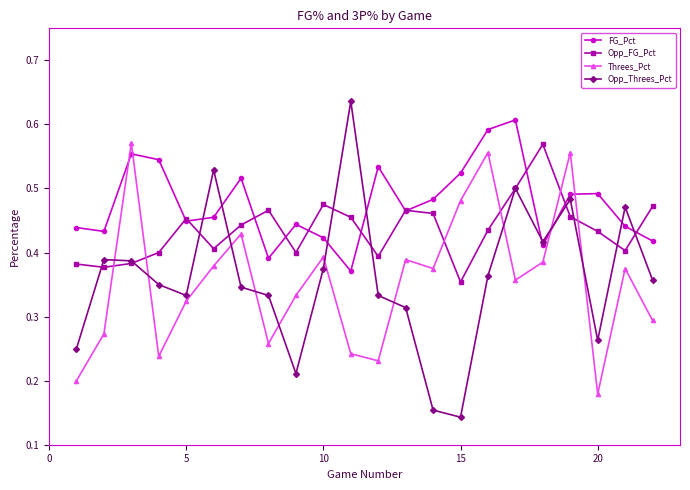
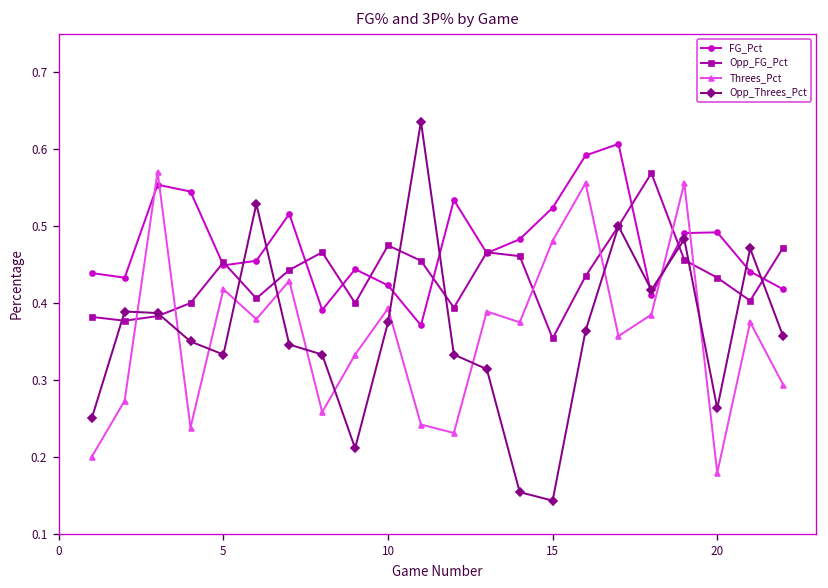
Threes_Pct, 5: 0.32 -> 0.42
